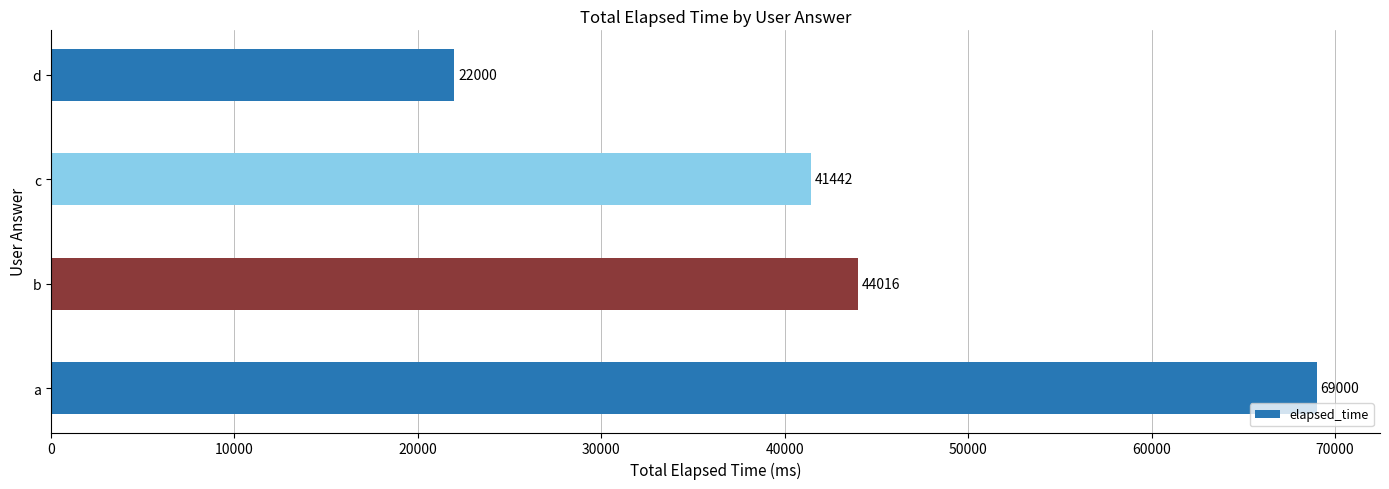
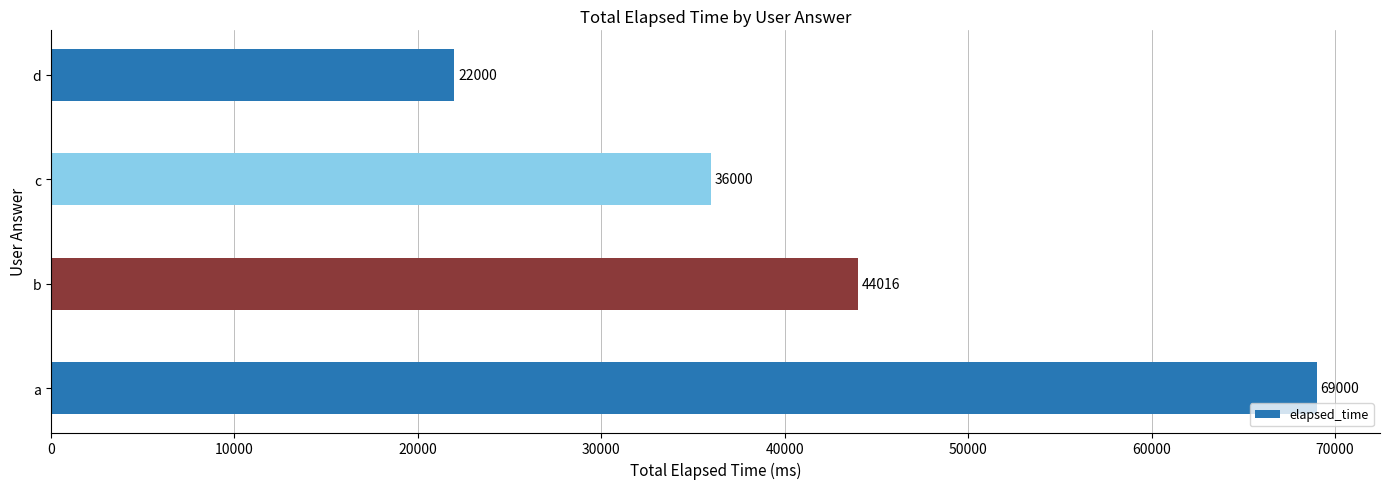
c: 41442 -> 36000
